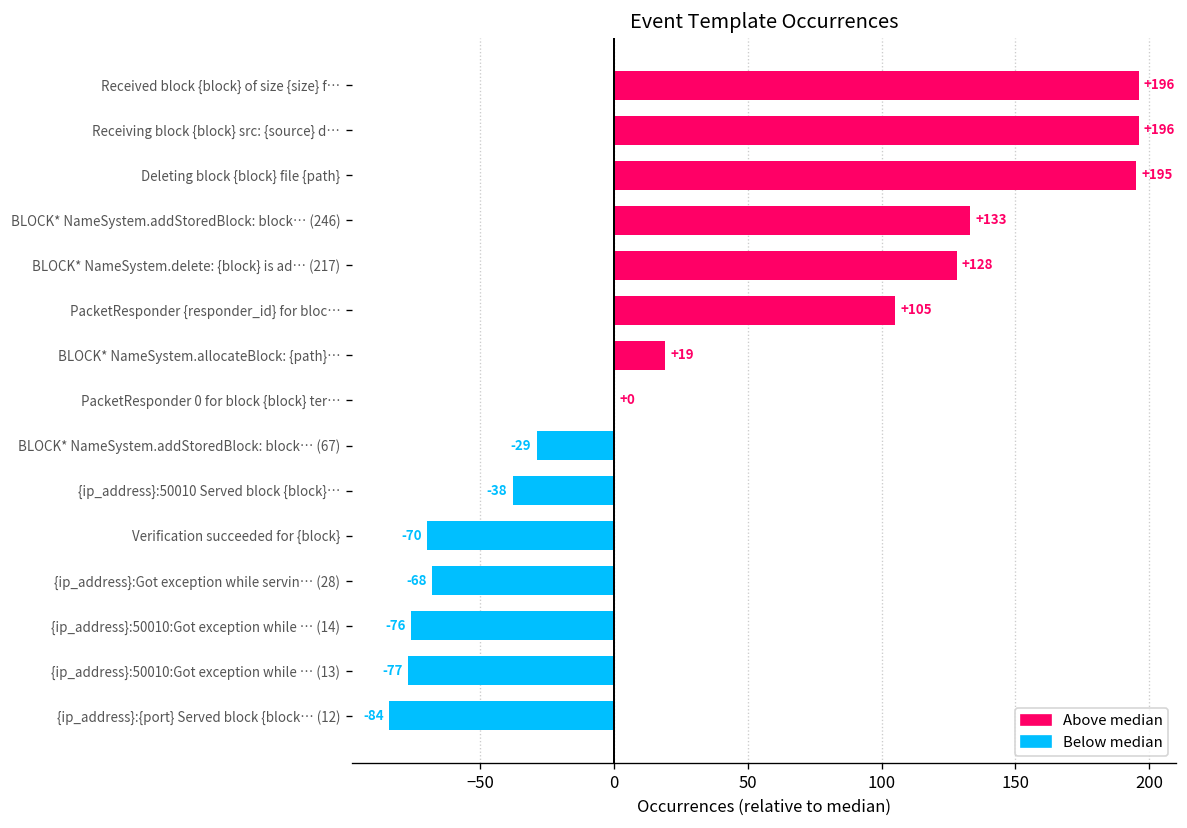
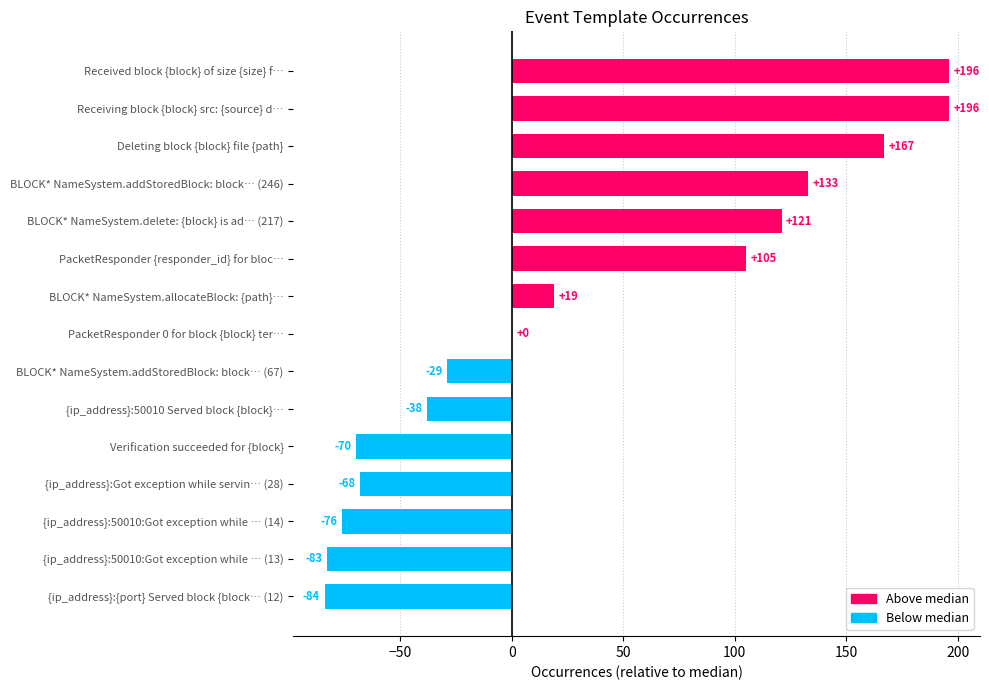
Deleting block {block} file {path}: +195 -> +167
BLOCK* NameSystem.delete: {block} is ad… (217): +128 -> +121
{ip_address}:50010:Got exception while … (13): -77 -> -83
